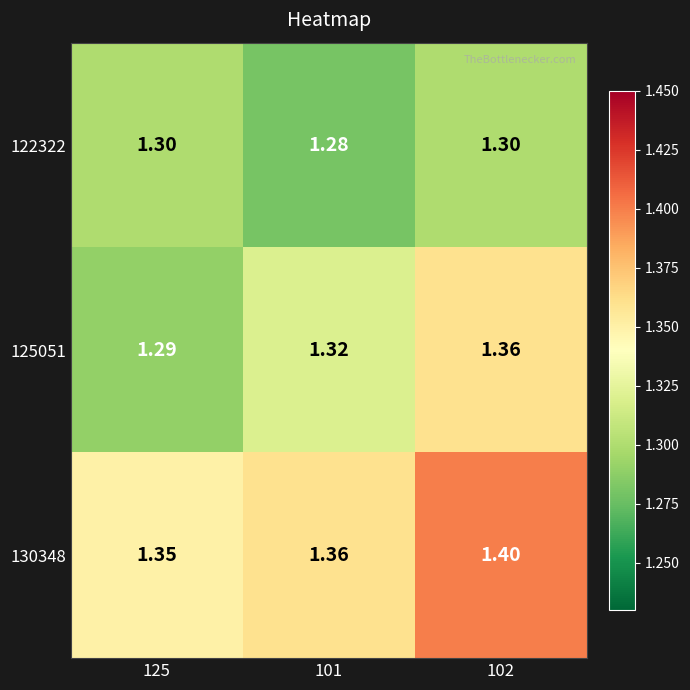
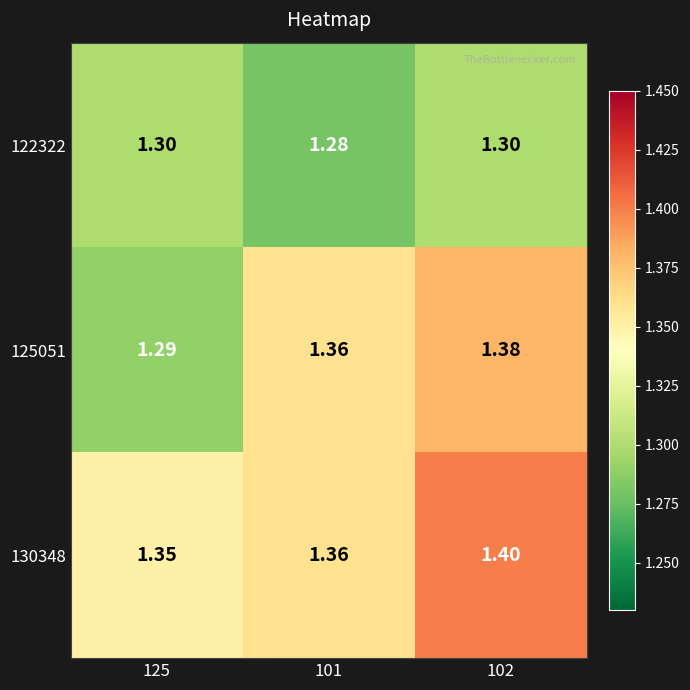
125051, 101: 1.32 -> 1.36
125051, 102: 1.36 -> 1.38
